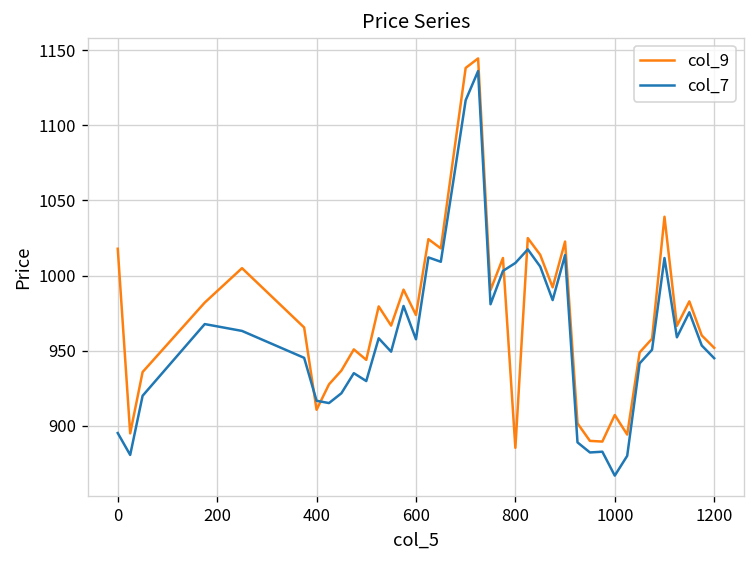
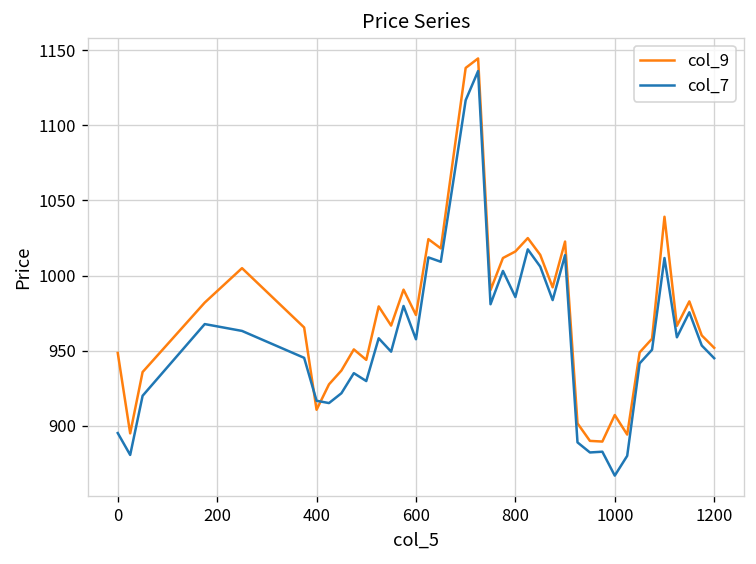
col_9, 0: 1018 -> 949
col_9, 800: 885 -> 1016
col_7, 800: 1008 -> 986
